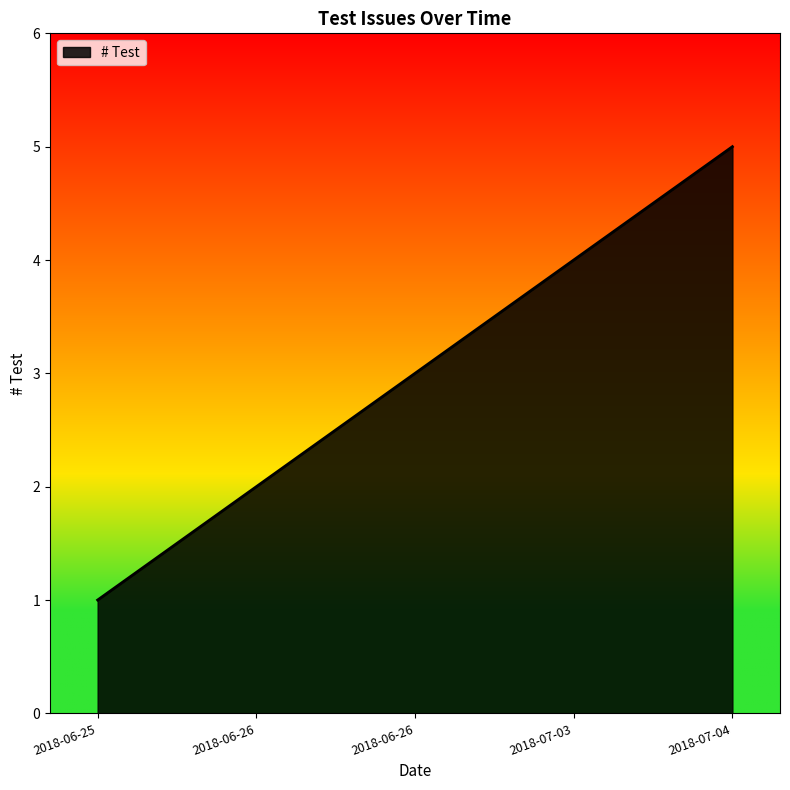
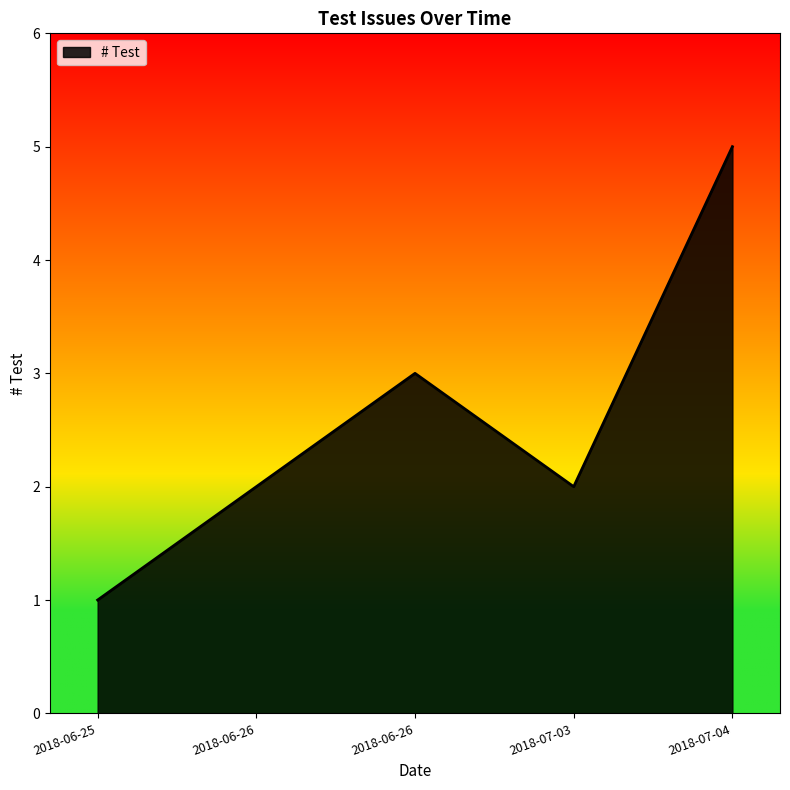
2018-07-03: 4 -> 2
